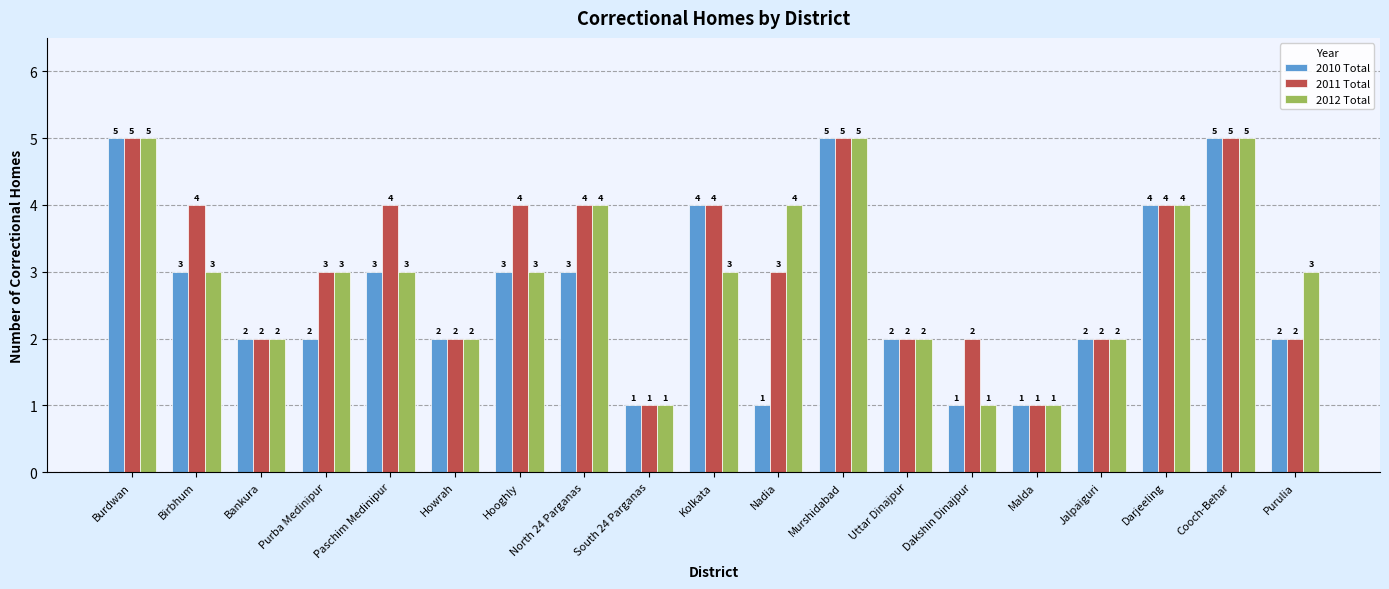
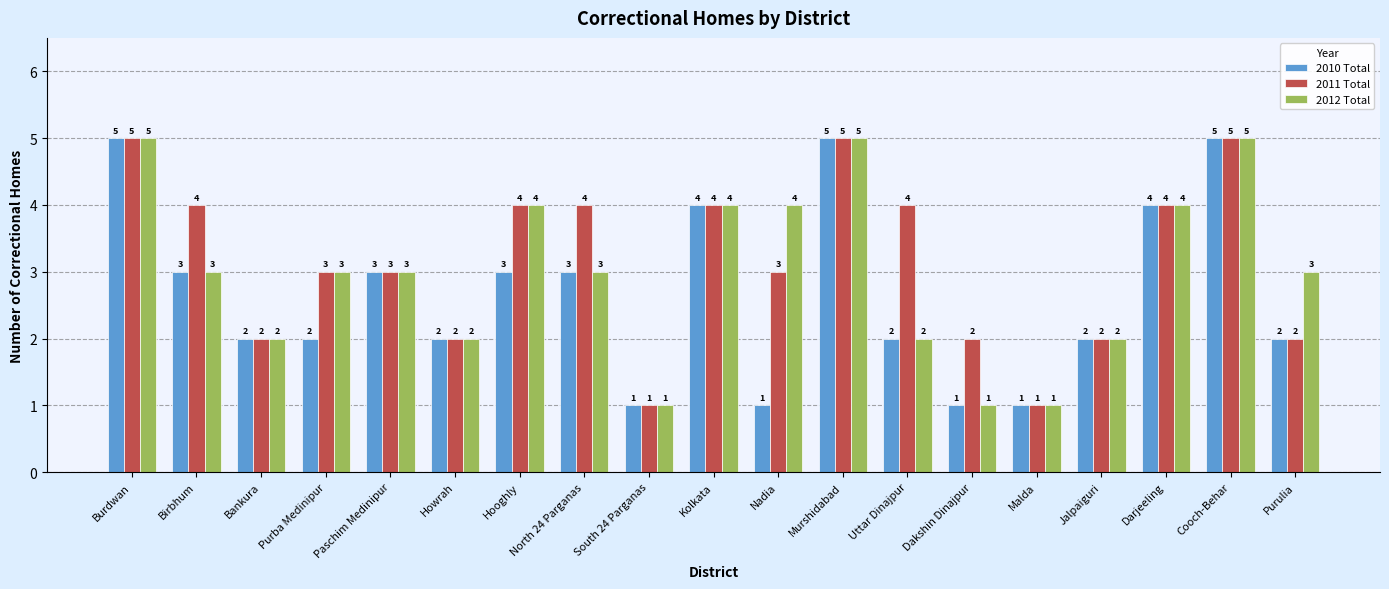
2011 Total, Paschim Medinipur: 4 -> 3
2012 Total, Hooghly: 3 -> 4
2012 Total, North 24 Parganas: 4 -> 3
2012 Total, Kolkata: 3 -> 4
2011 Total, Uttar Dinajpur: 2 -> 4
